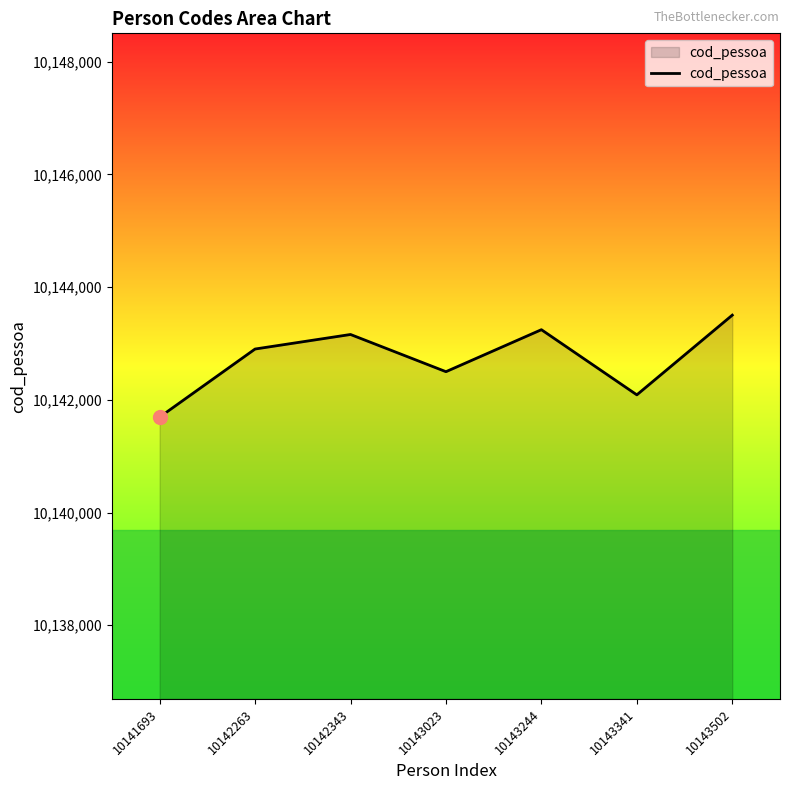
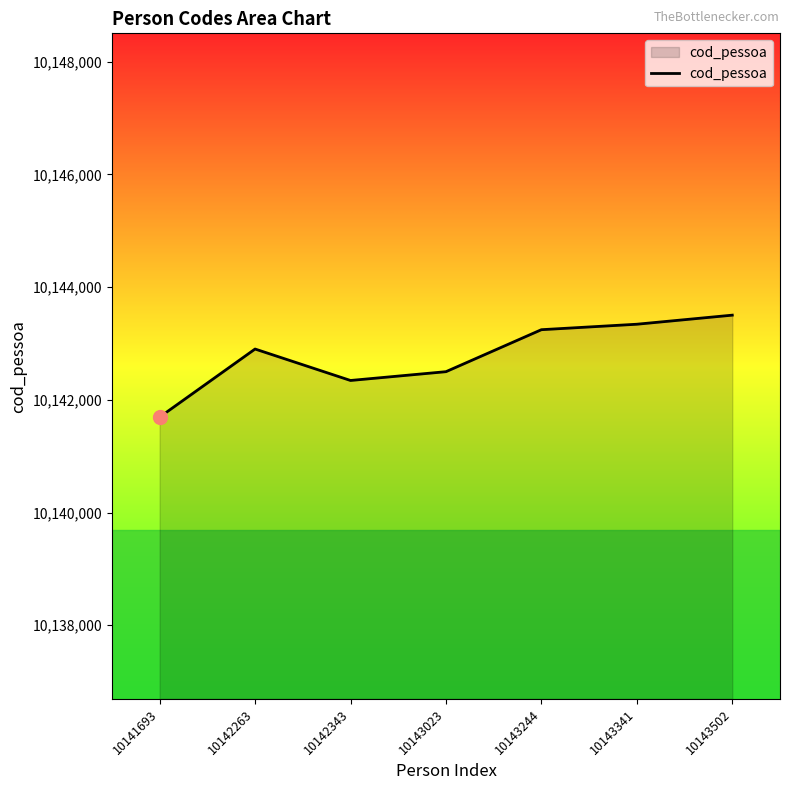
cod_pessoa, 10142343: 10,143,200 -> 10,142,300
cod_pessoa, 10143341: 10,142,100 -> 10,143,300
